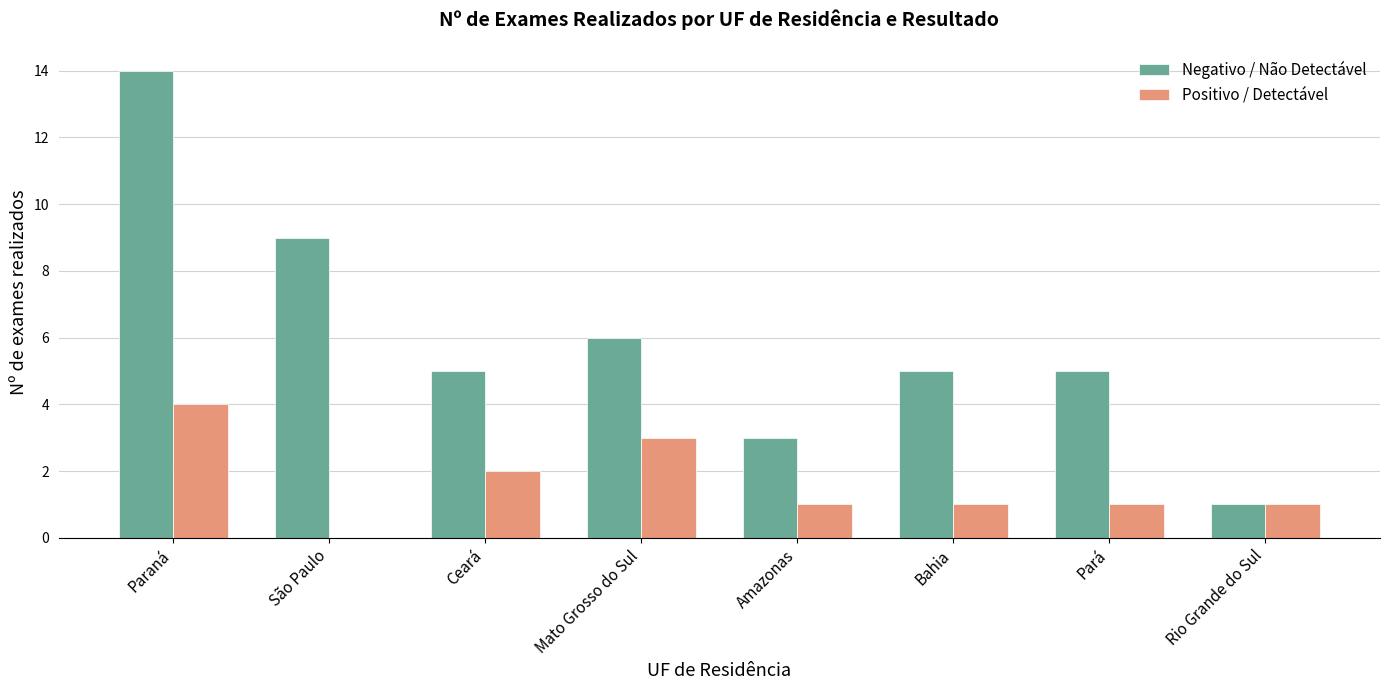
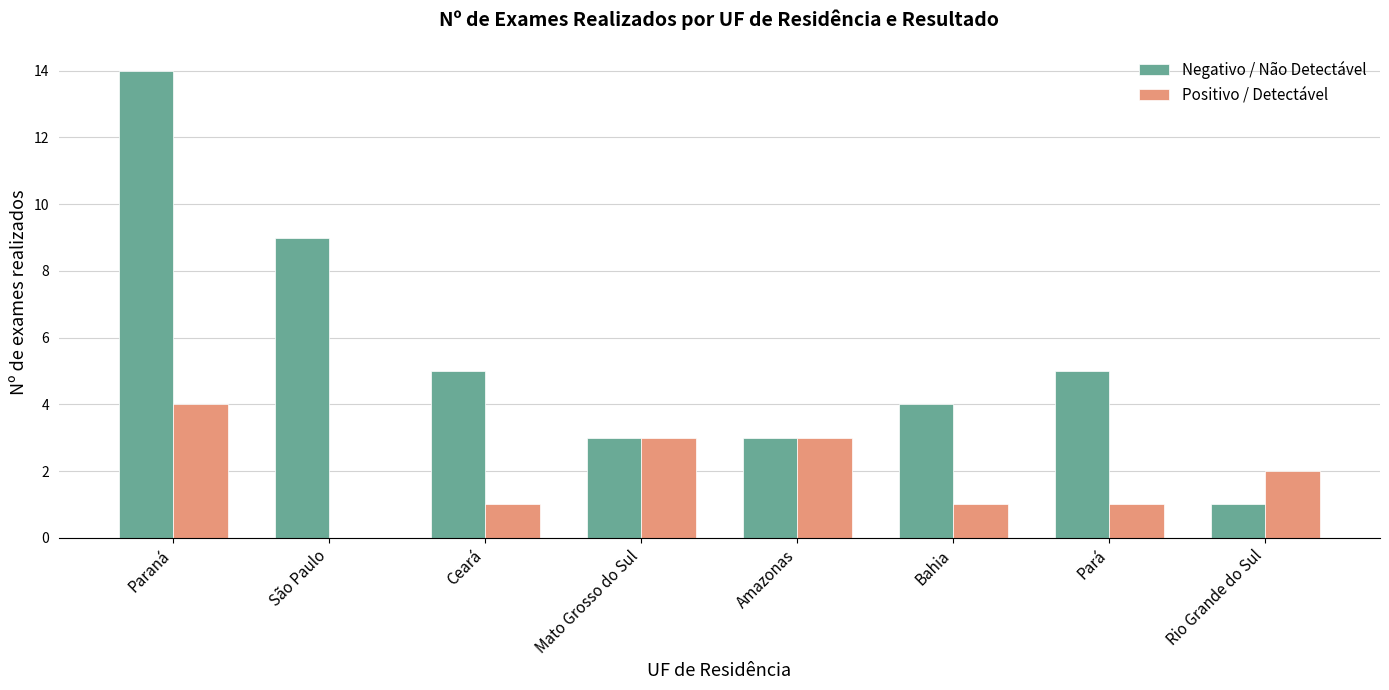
Positivo / Detectável, Ceará: 2 -> 1
Negativo / Não Detectável, Mato Grosso do Sul: 6 -> 3
Positivo / Detectável, Amazonas: 1 -> 3
Negativo / Não Detectável, Bahia: 5 -> 4
Positivo / Detectável, Rio Grande do Sul: 1 -> 2
